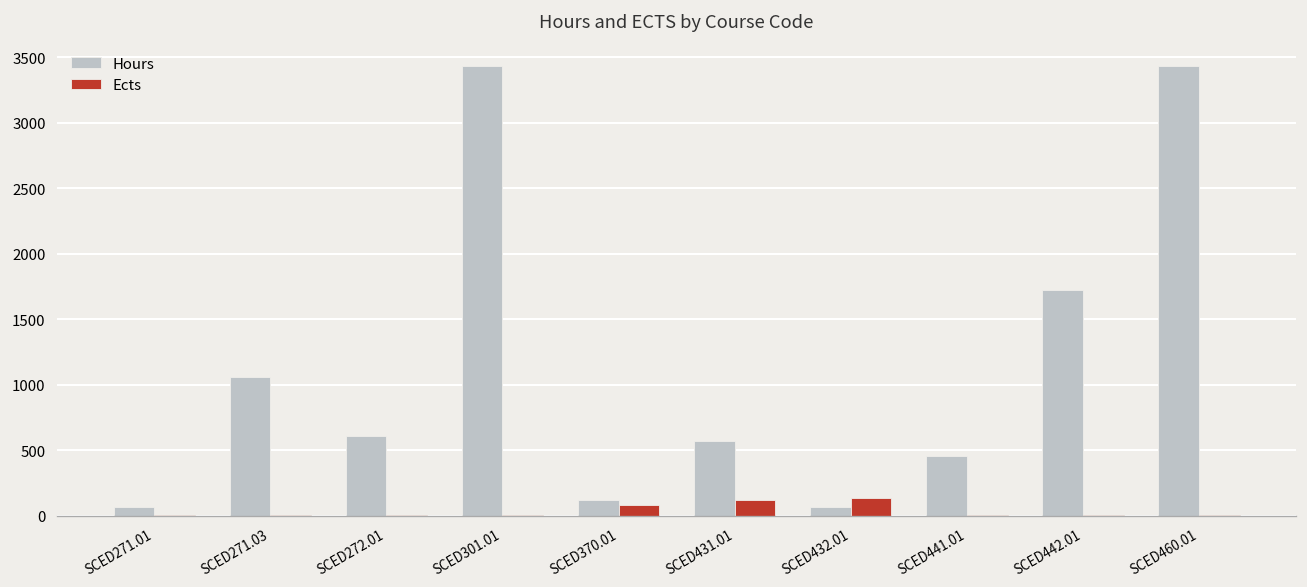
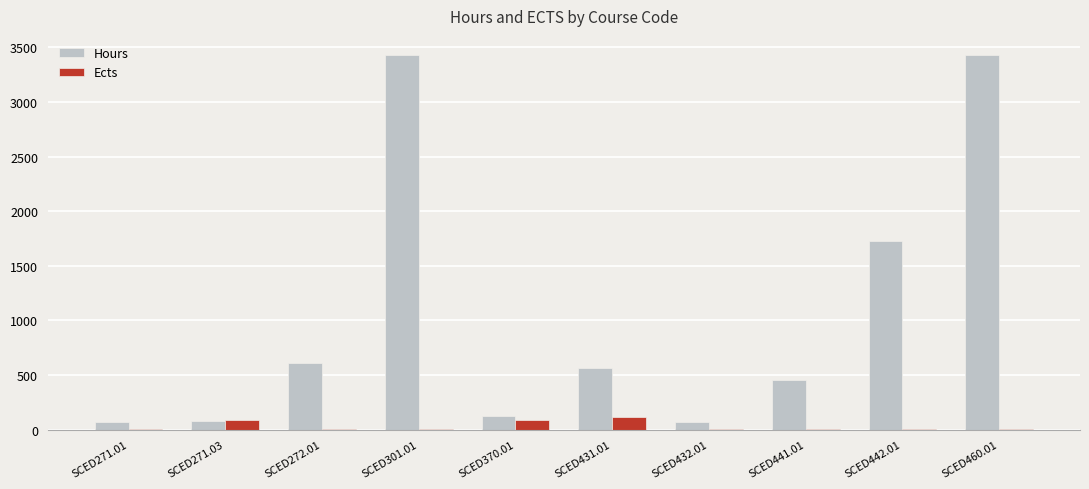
Hours, SCED271.03: 1060 -> 80
Ects, SCED271.03: 0 -> 90
Ects, SCED432.01: 140 -> 10
